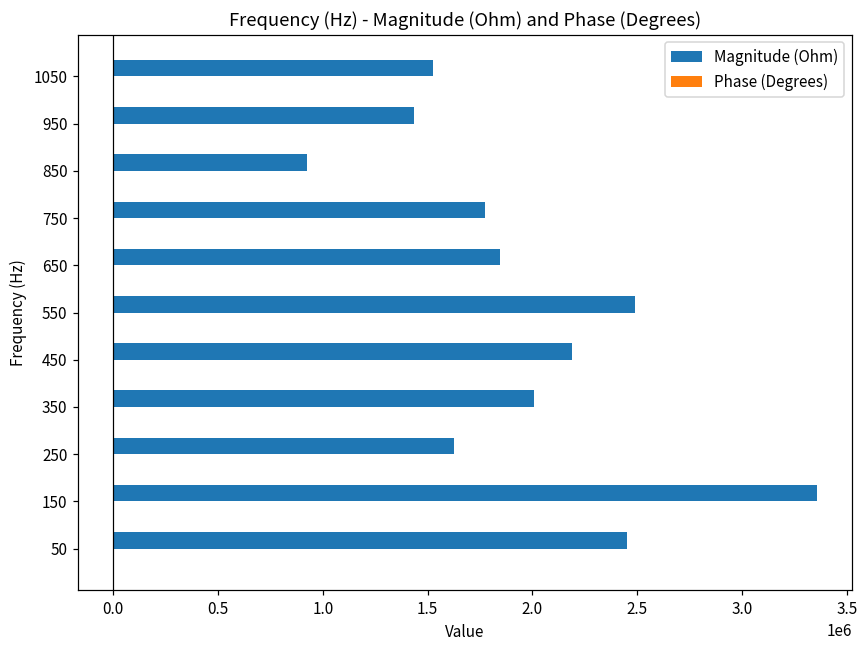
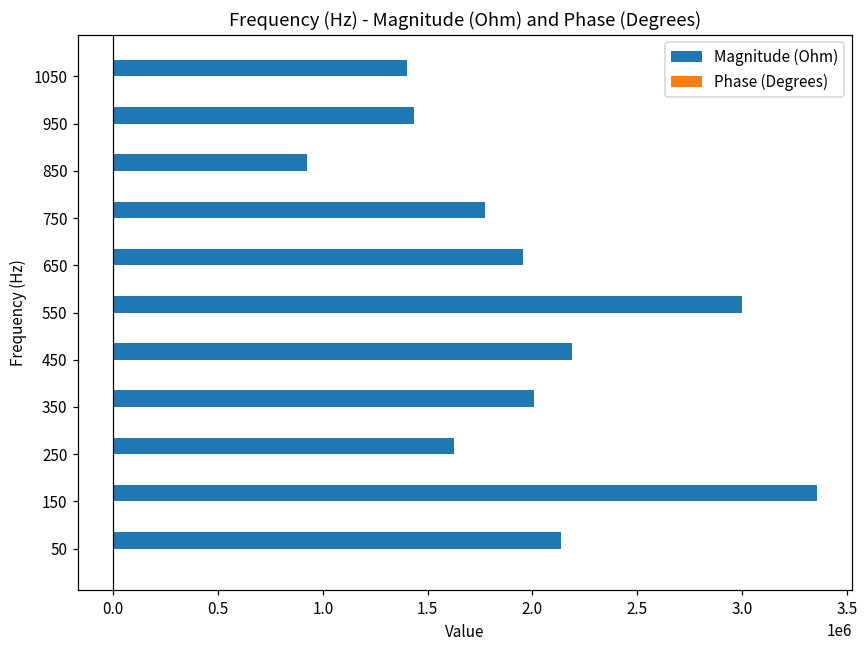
Magnitude (Ohm), 1050: 1530000 -> 1400000
Magnitude (Ohm), 650: 1850000 -> 1950000
Magnitude (Ohm), 550: 2490000 -> 3000000
Magnitude (Ohm), 50: 2450000 -> 2140000
